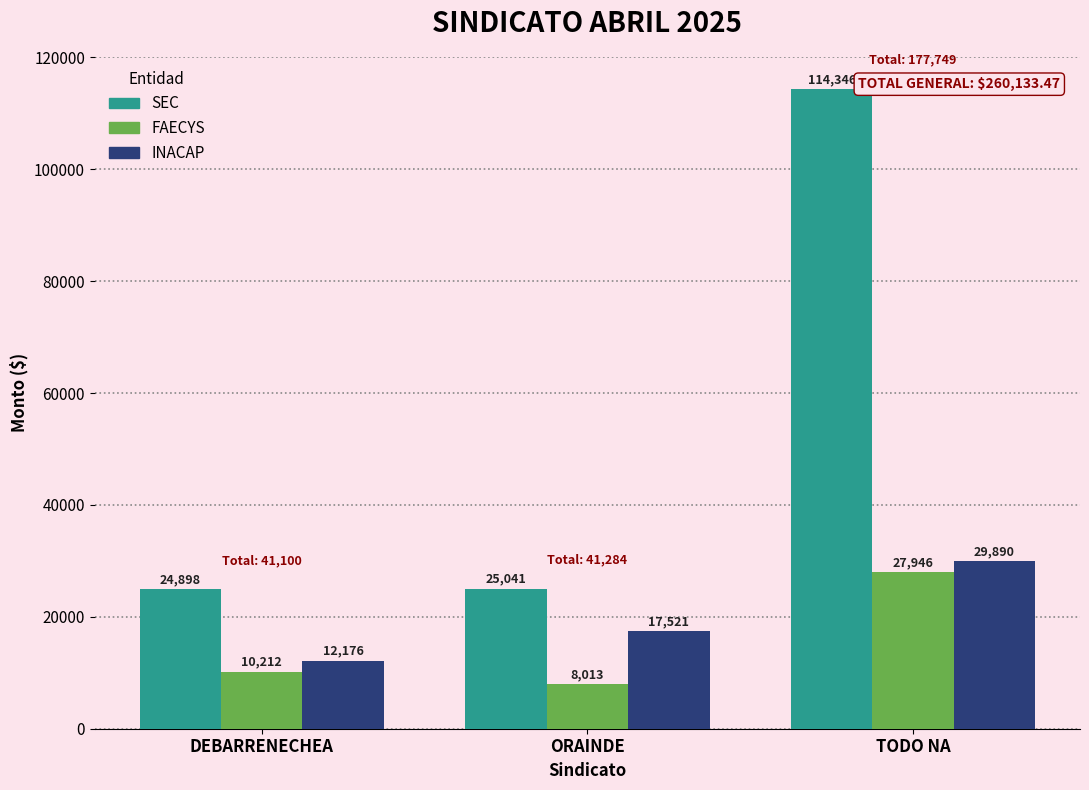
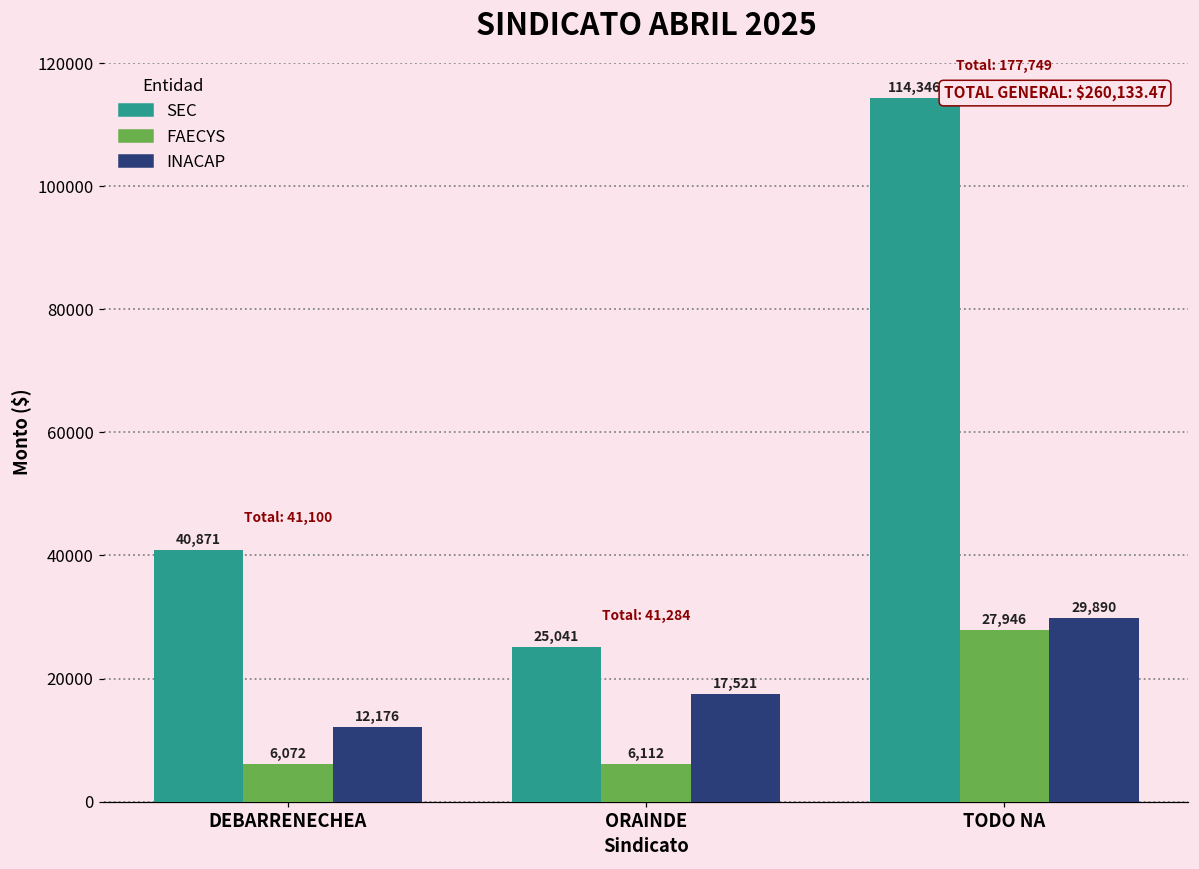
SEC, DEBARRENECHEA: 24,898 -> 40,871
FAECYS, DEBARRENECHEA: 10,212 -> 6,072
FAECYS, ORAINDE: 8,013 -> 6,112
